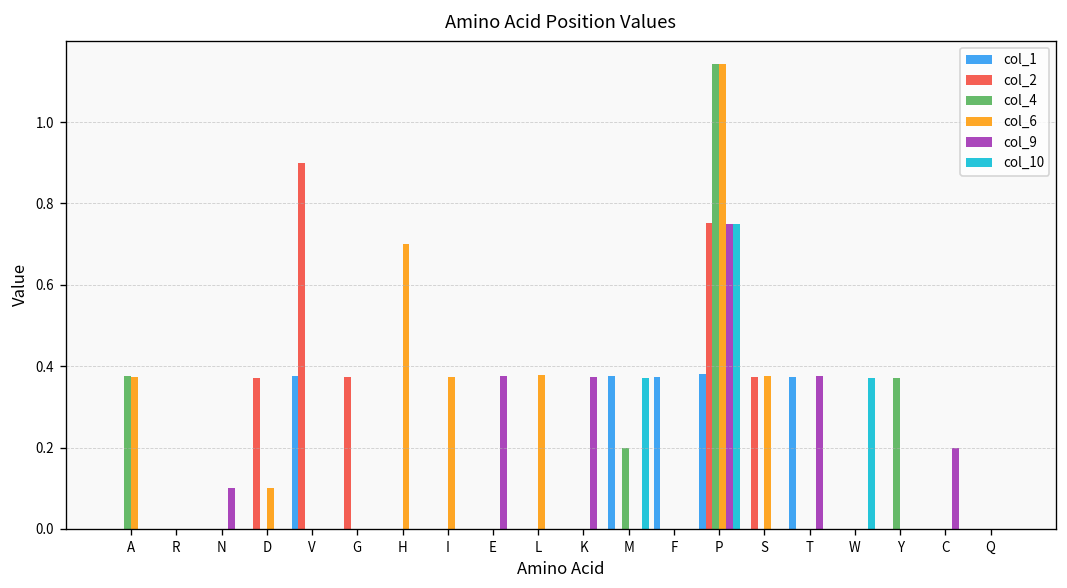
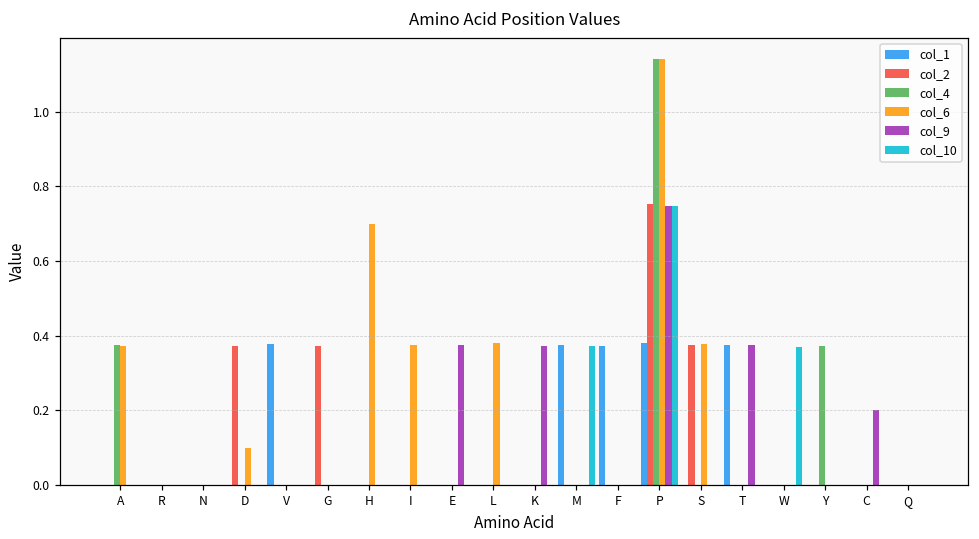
col_9, N: 0.1 -> 0.0
col_2, V: 0.9 -> 0.0
col_4, M: 0.2 -> 0.0
